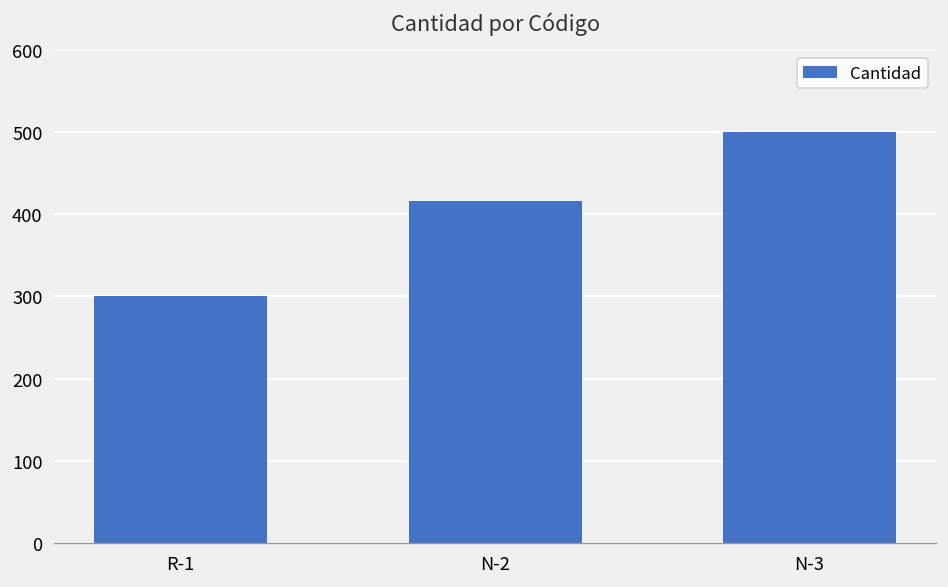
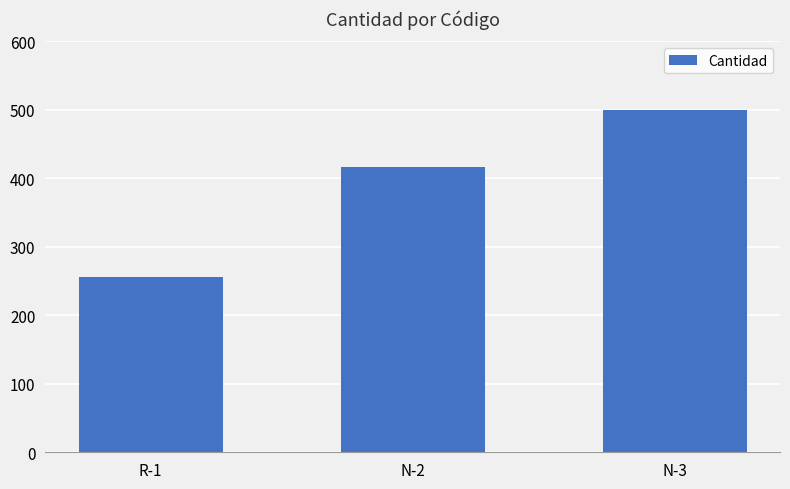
R-1: 300 -> 260
